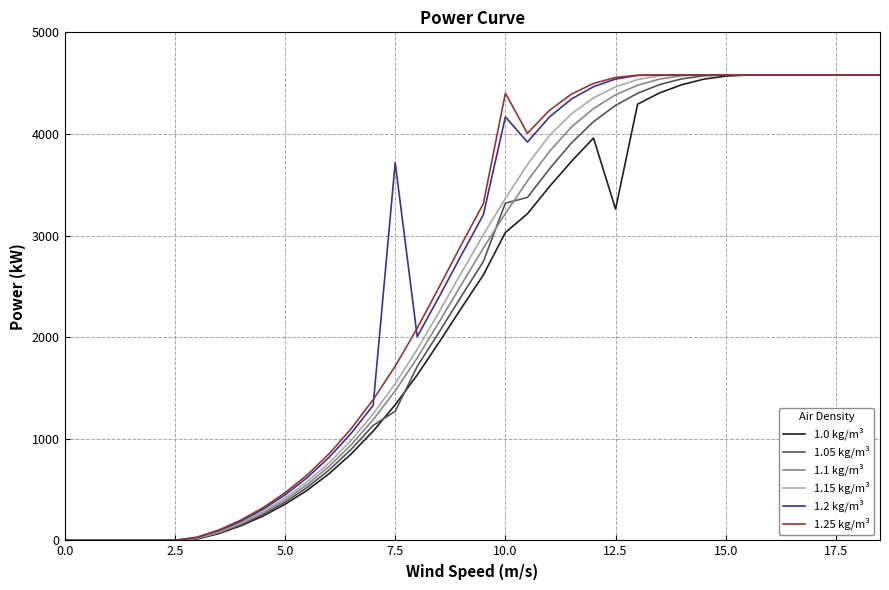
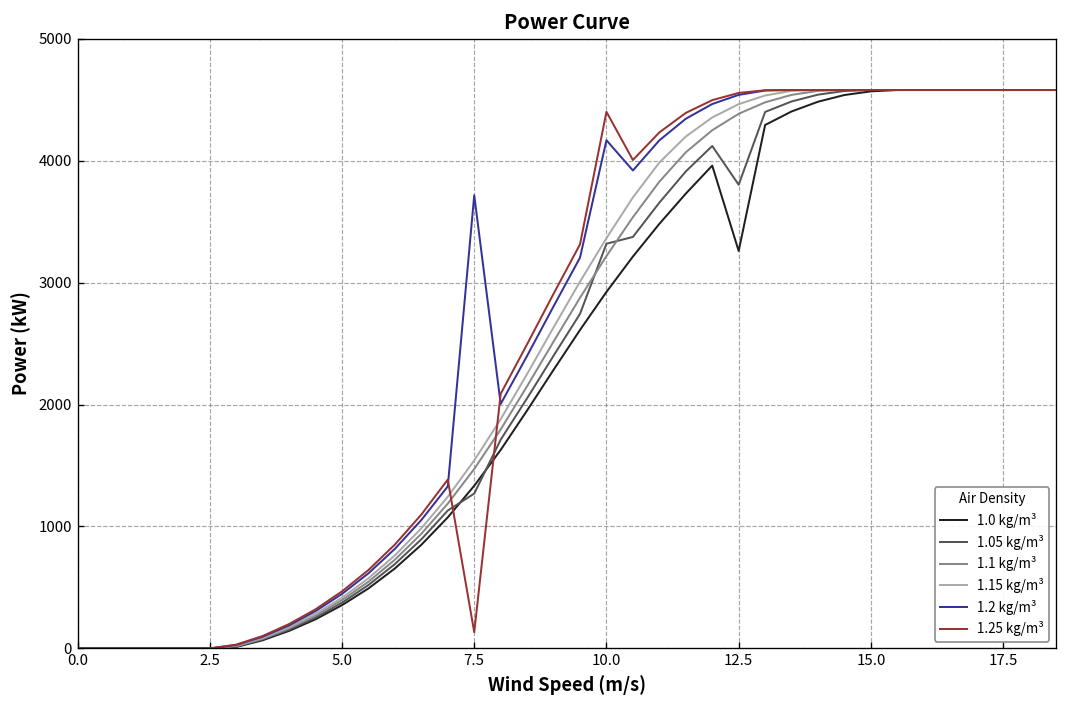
1.25 kg/m³, 7.5: 1710 -> 130
1.0 kg/m³, 10.0: 3030 -> 2920
1.05 kg/m³, 12.5: 4280 -> 3800
